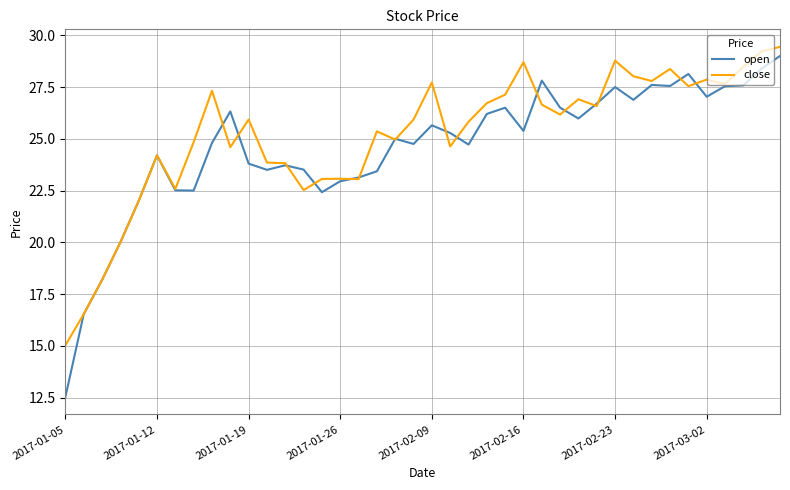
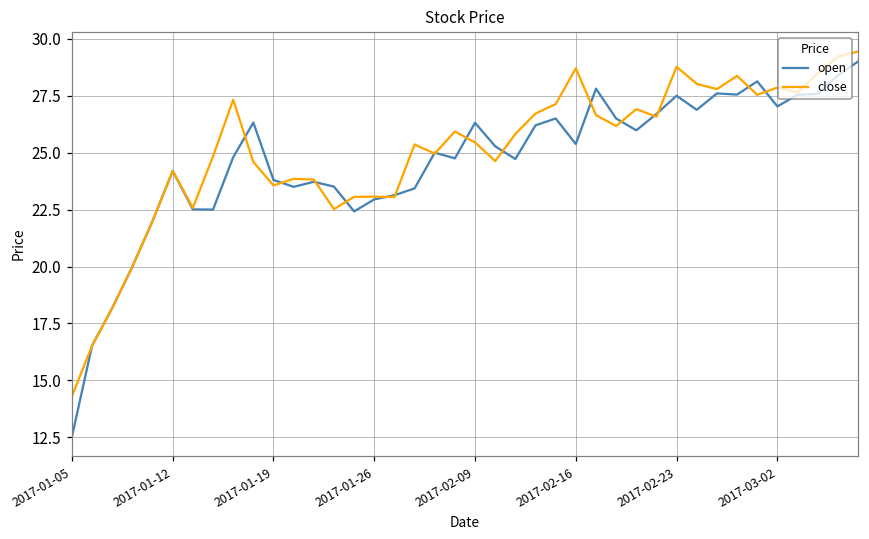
close, 2017-01-05: 15.0 -> 14.3
close, 2017-01-19: 25.9 -> 23.6
open, 2017-02-09: 25.7 -> 26.3
close, 2017-02-09: 27.7 -> 25.5
